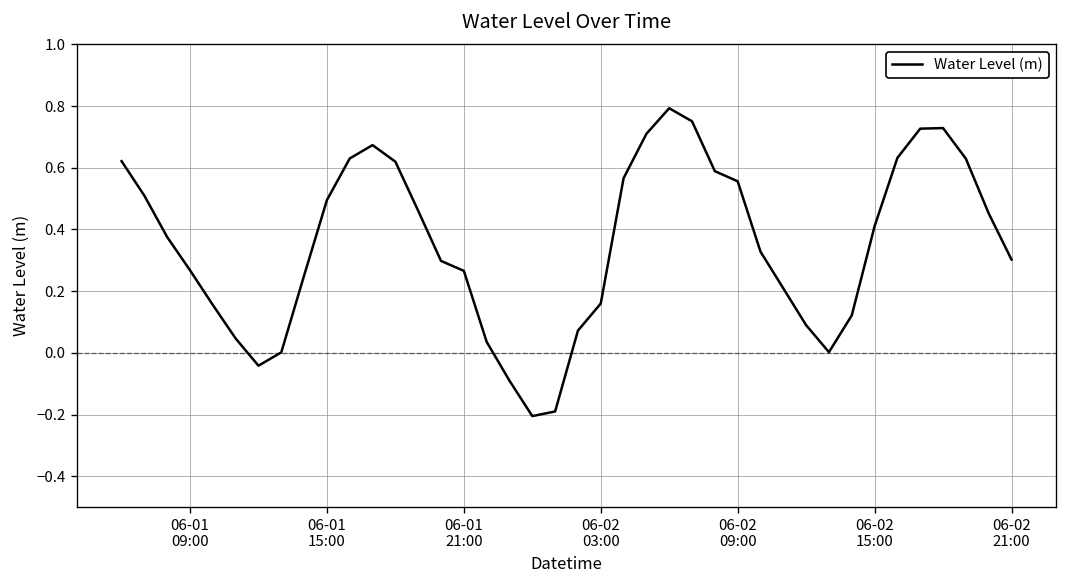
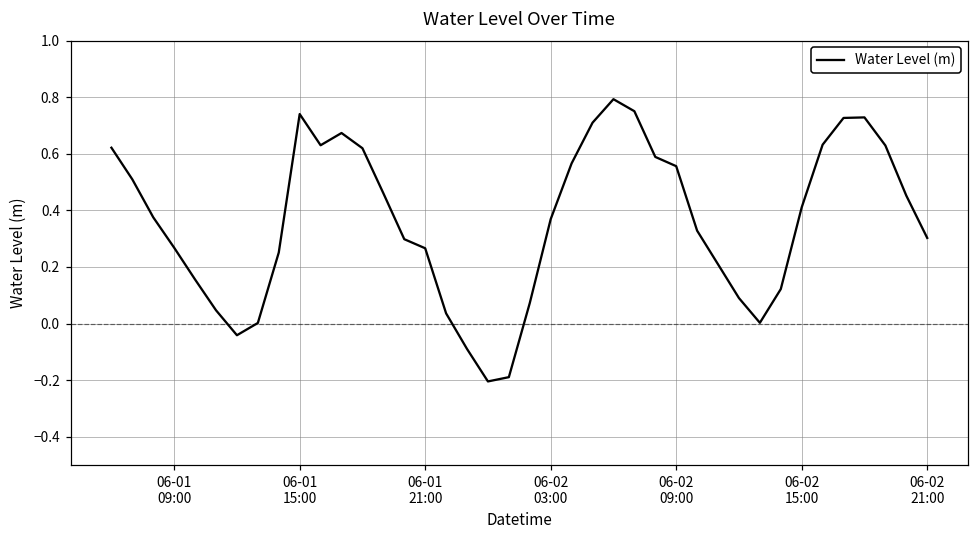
06-01 15:00: 0.50 -> 0.74
06-02 03:00: 0.16 -> 0.37
